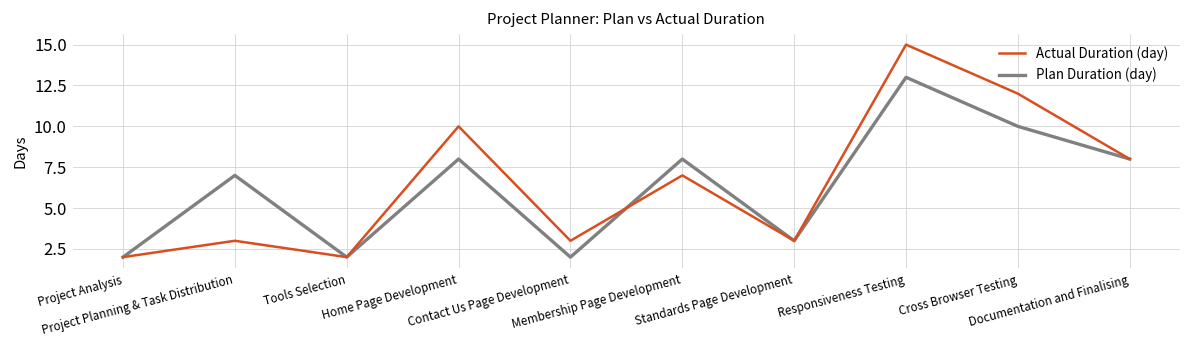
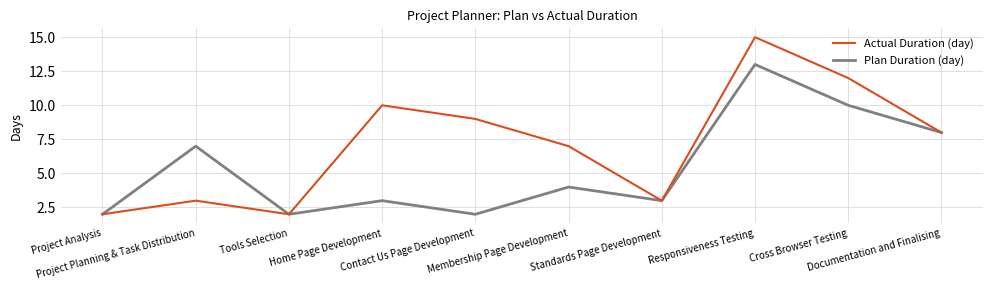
Plan Duration (day), Home Page Development: 8 -> 3
Actual Duration (day), Contact Us Page Development: 3 -> 9
Plan Duration (day), Membership Page Development: 8 -> 4
